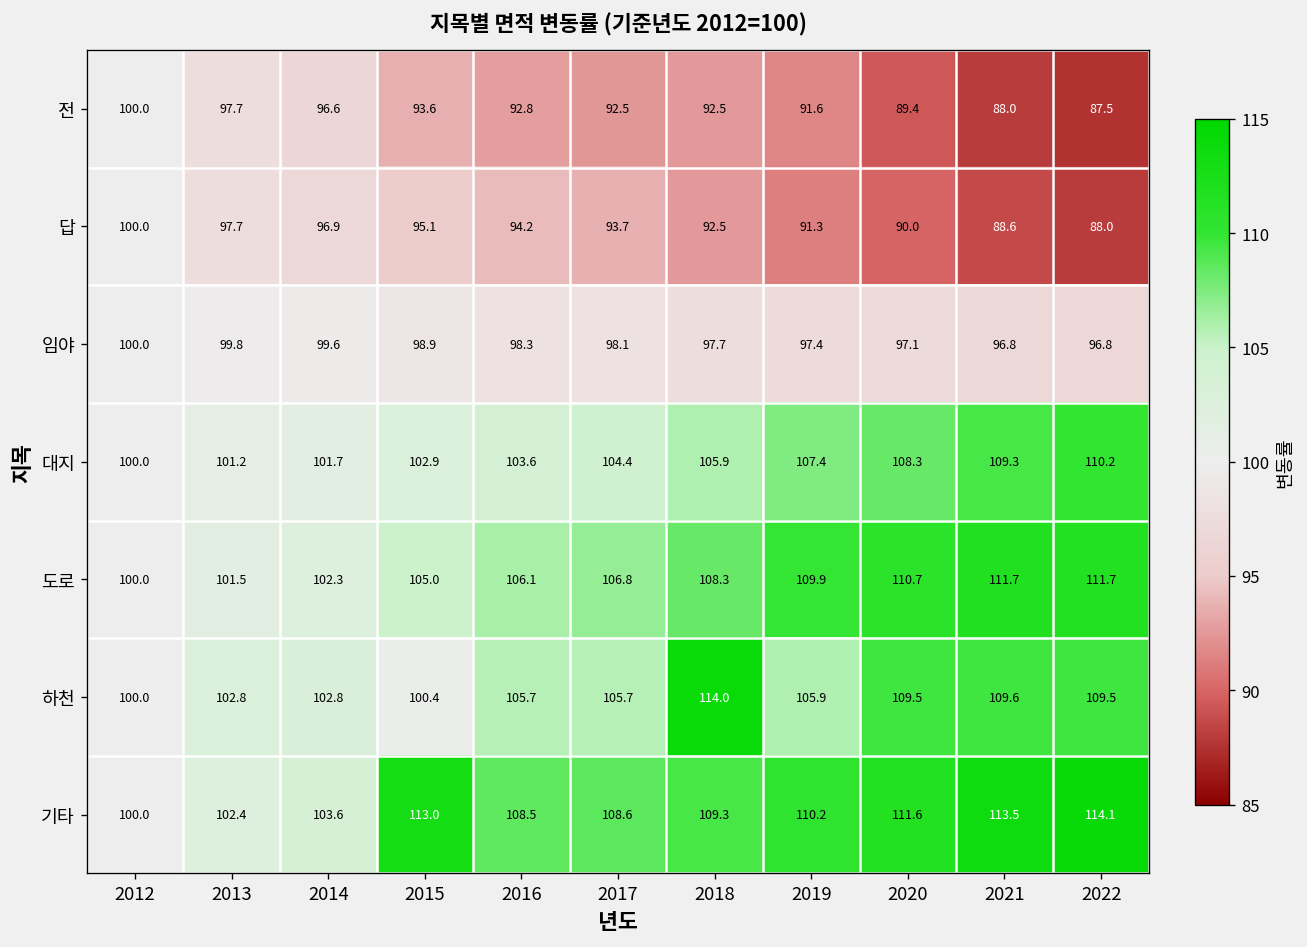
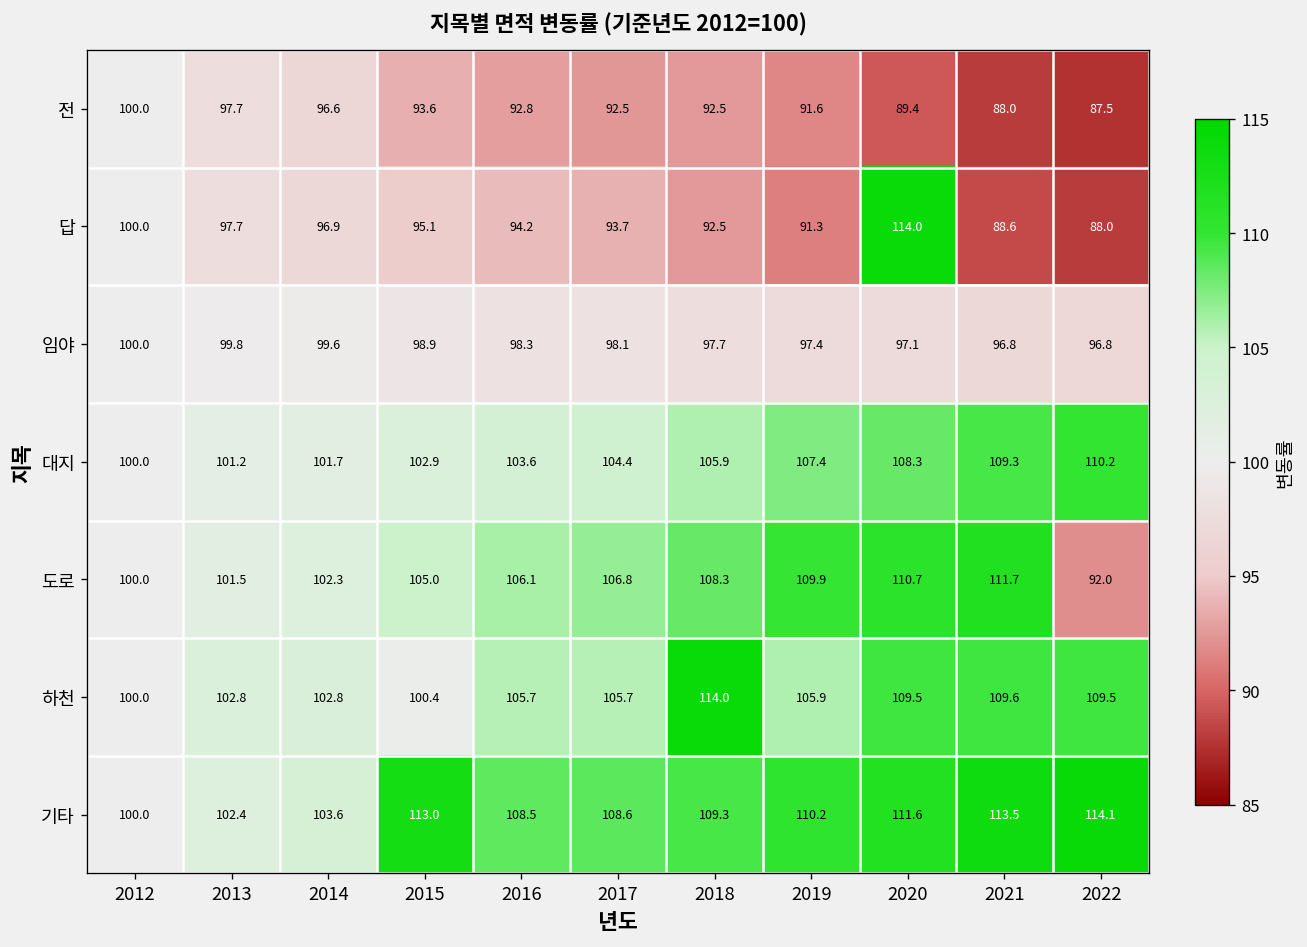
답, 2020: 90.0 -> 114.0
도로, 2022: 111.7 -> 92.0
